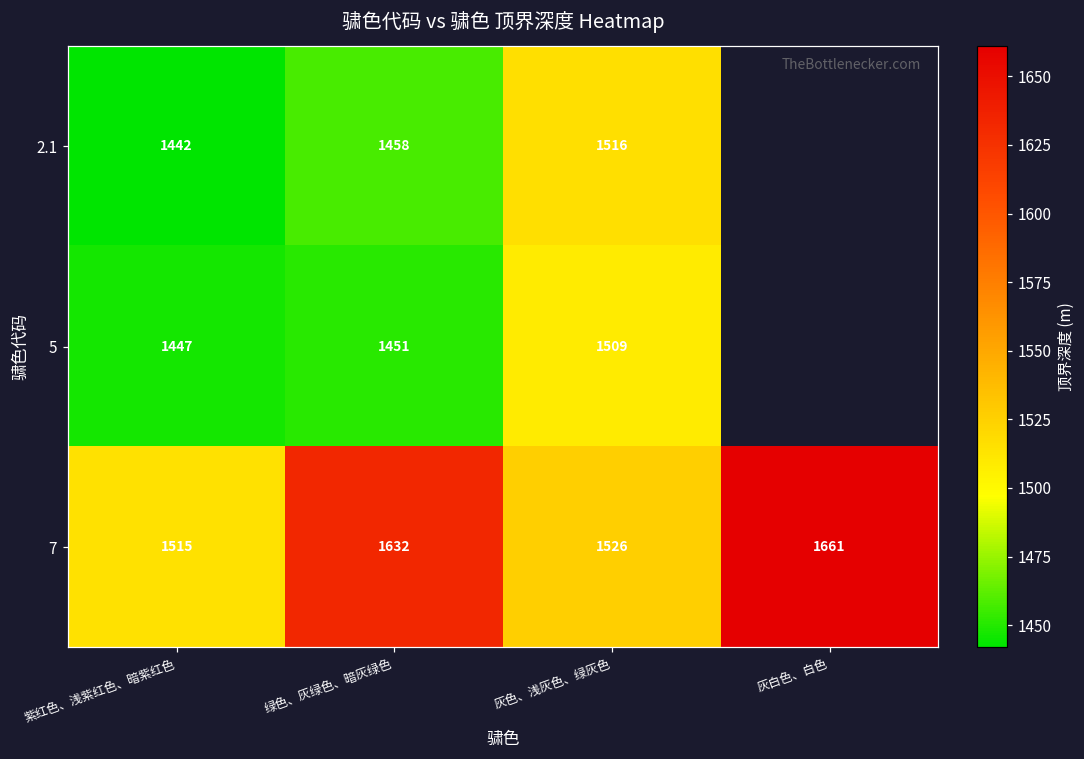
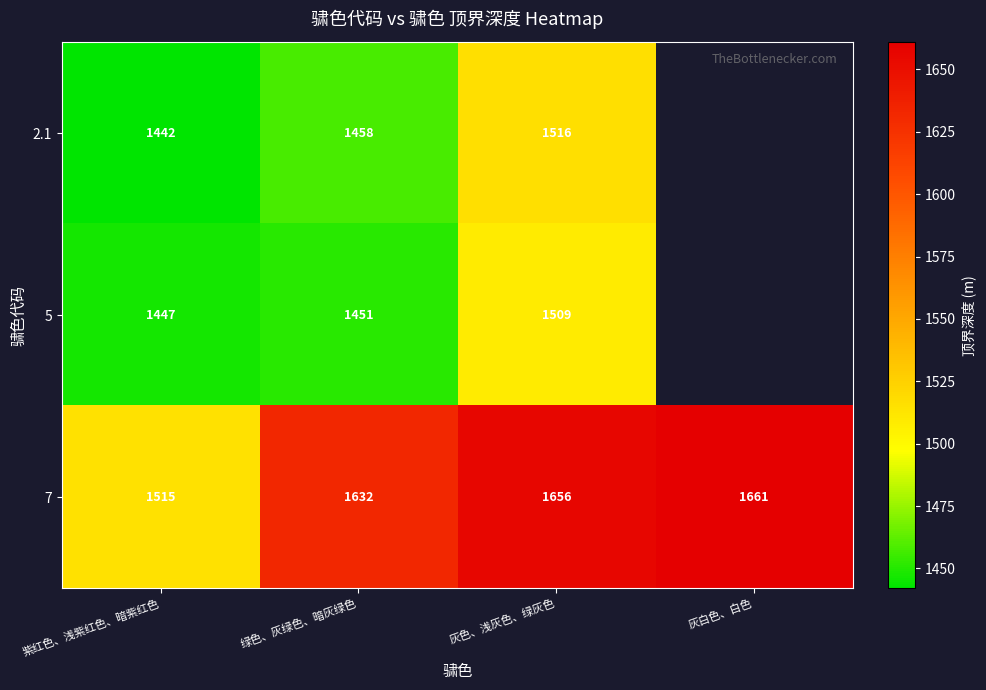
7, 灰色、浅灰色、绿灰色: 1526 -> 1656
